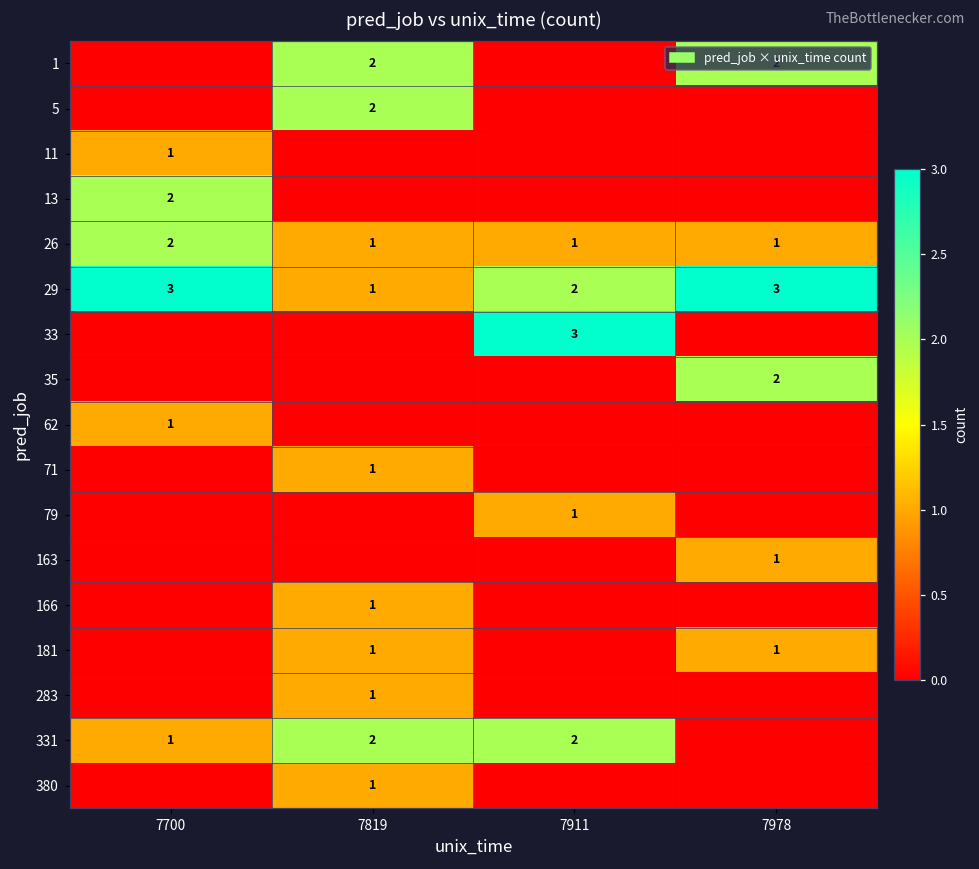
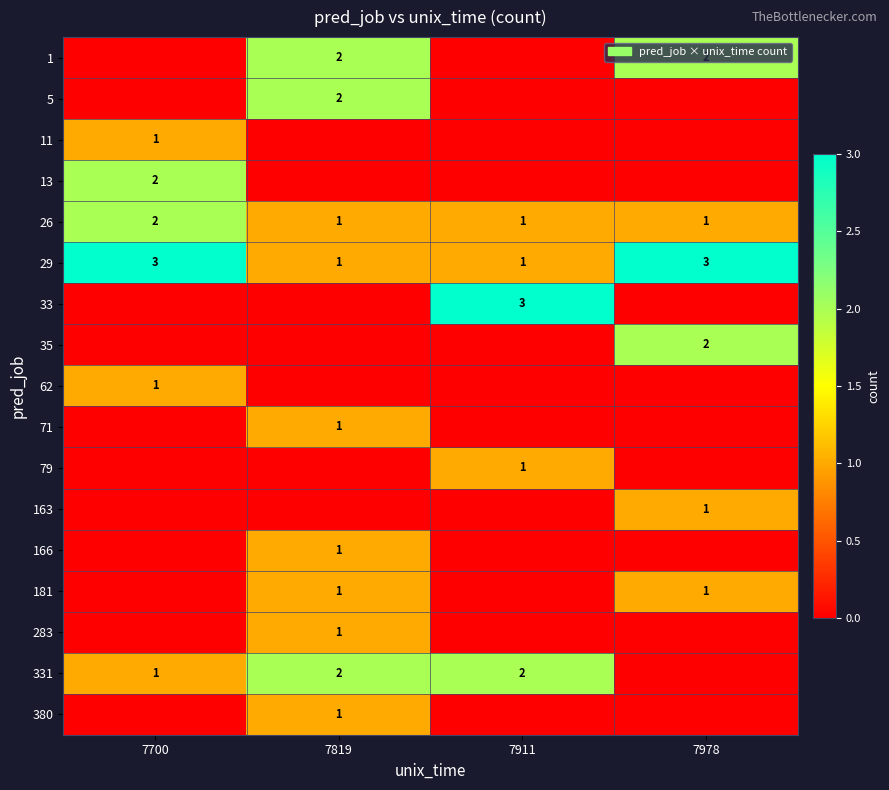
29, 7911: 2 -> 1
